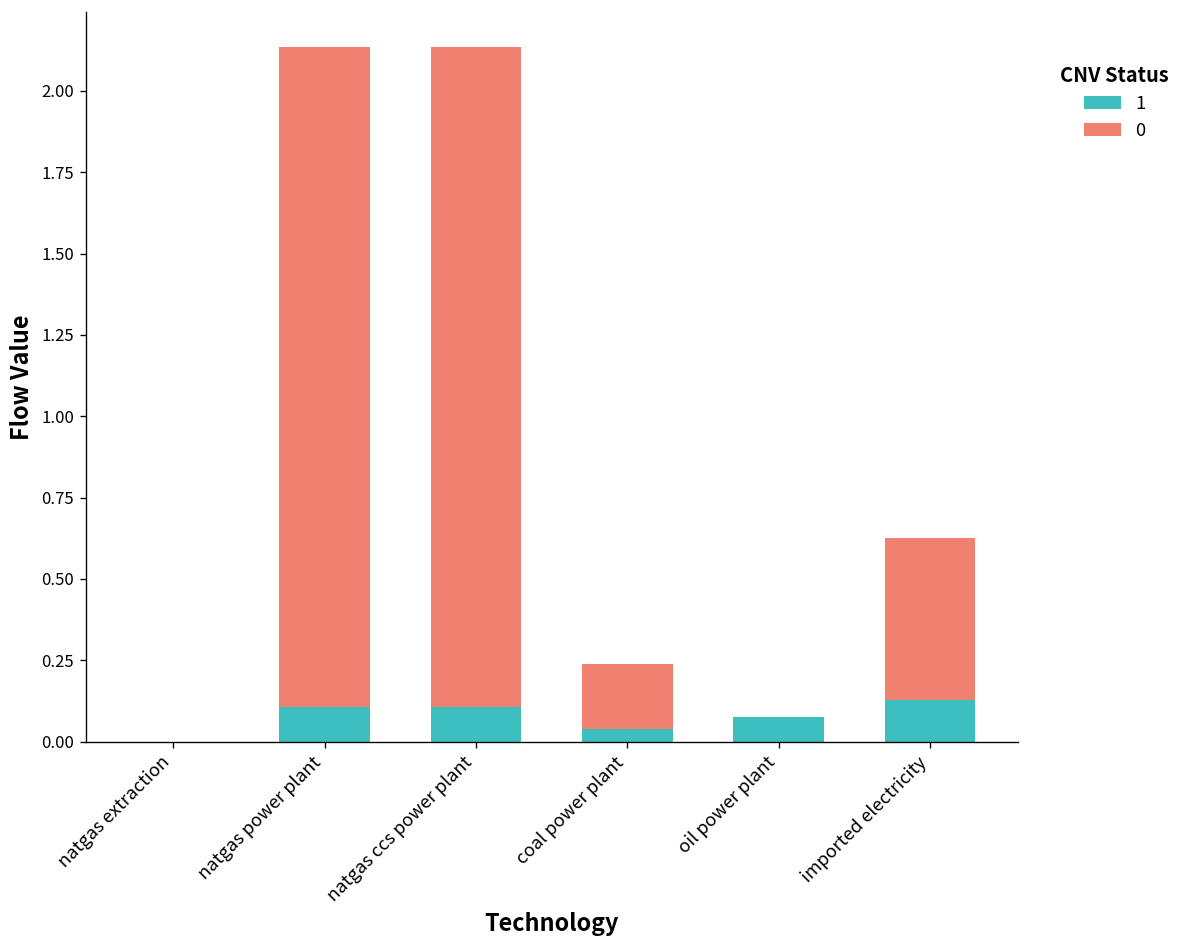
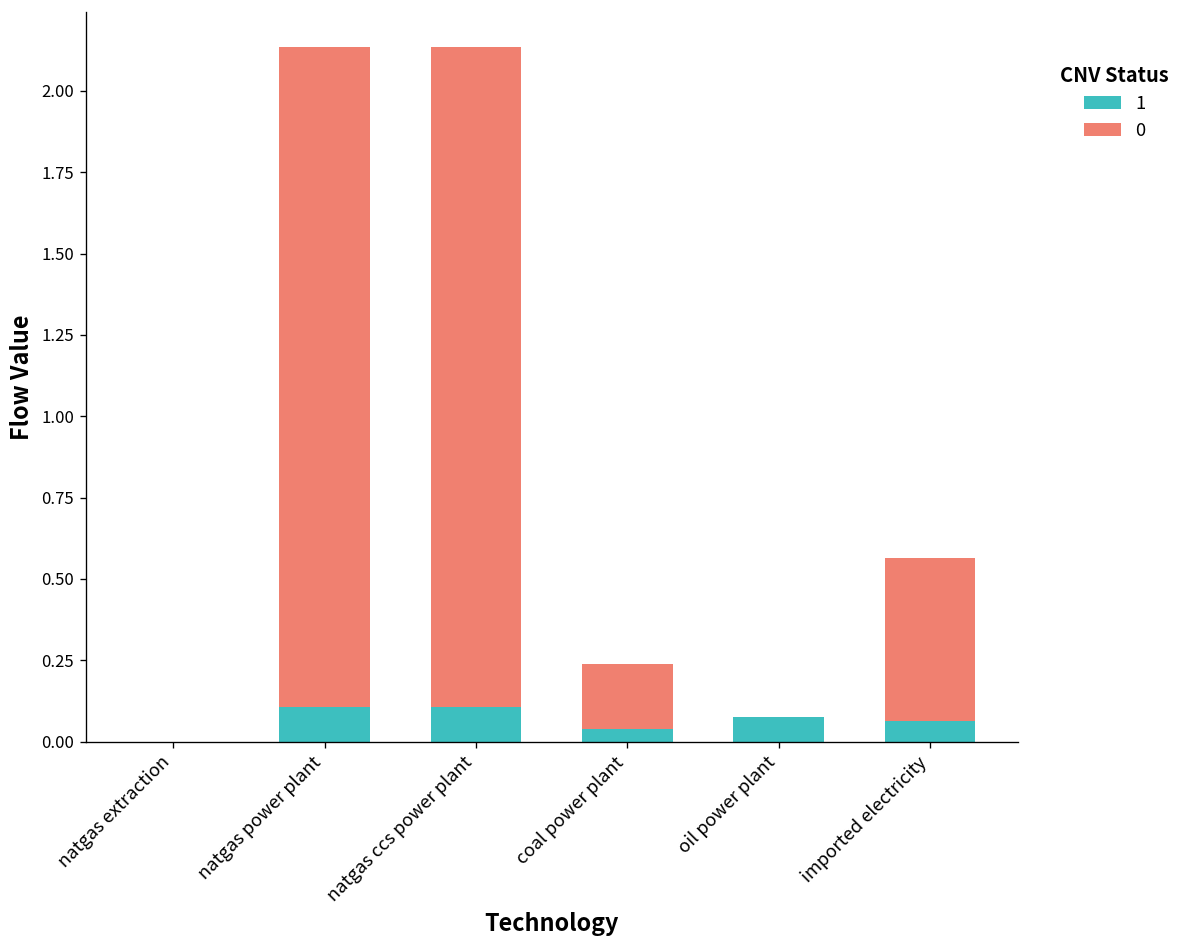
1, imported electricity: 0.13 -> 0.06
